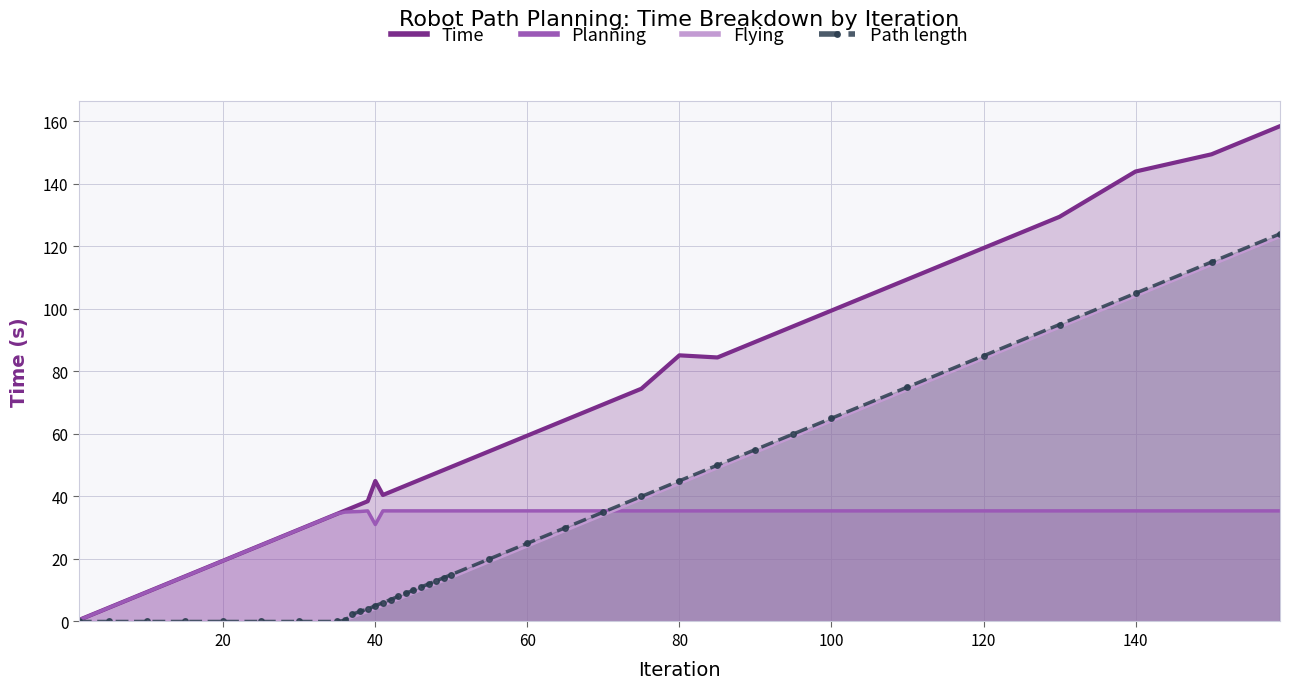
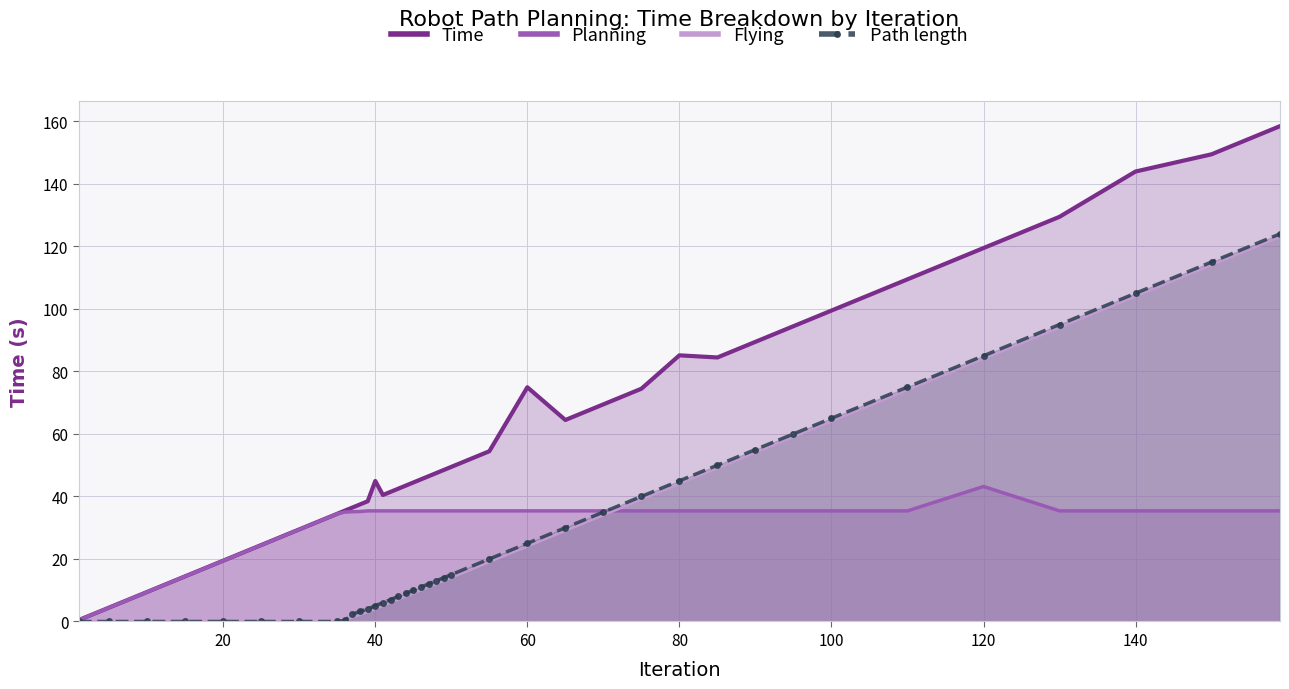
Planning, 40: 31 -> 35
Time, 60: 59 -> 75
Planning, 120: 35 -> 43
